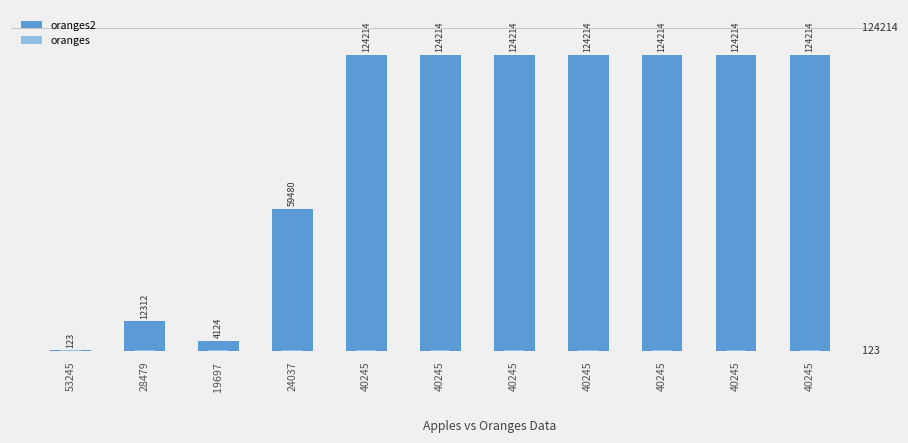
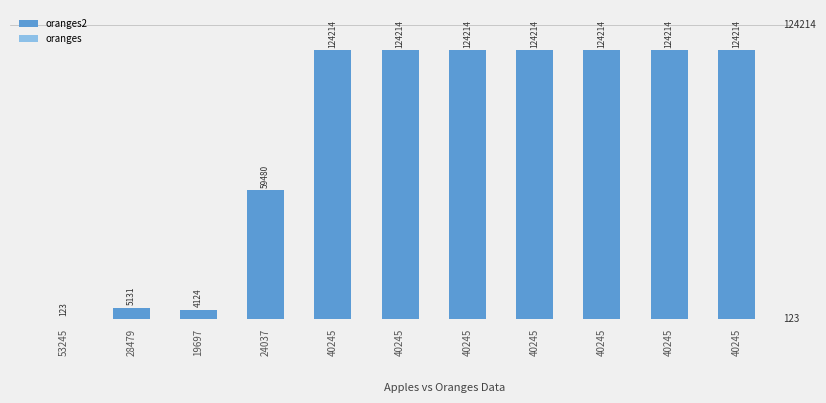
oranges2, 28479: 12312 -> 5131
